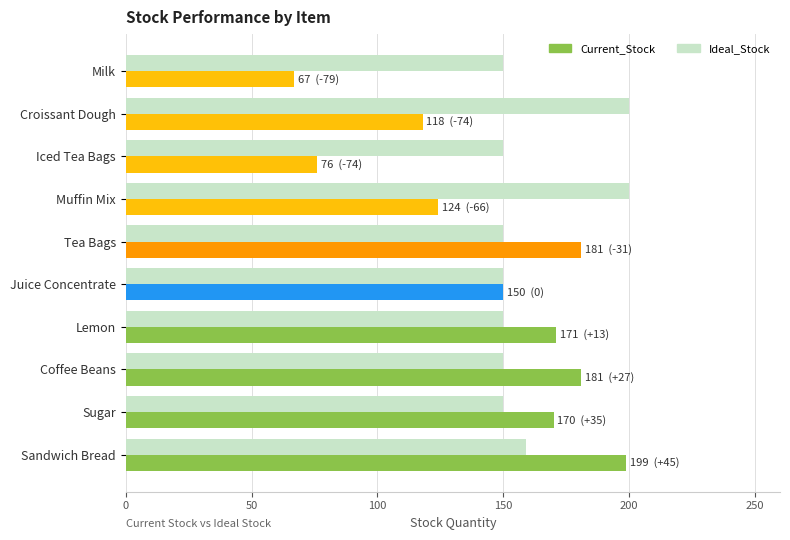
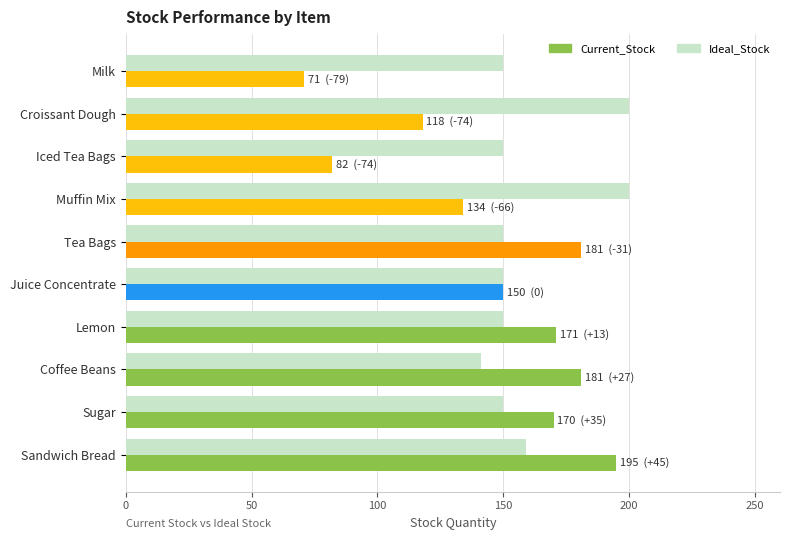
Current_Stock, Milk: 67 -> 71
Current_Stock, Iced Tea Bags: 76 -> 82
Current_Stock, Muffin Mix: 124 -> 134
Ideal_Stock, Coffee Beans: 150 -> 141
Current_Stock, Sandwich Bread: 199 -> 195
